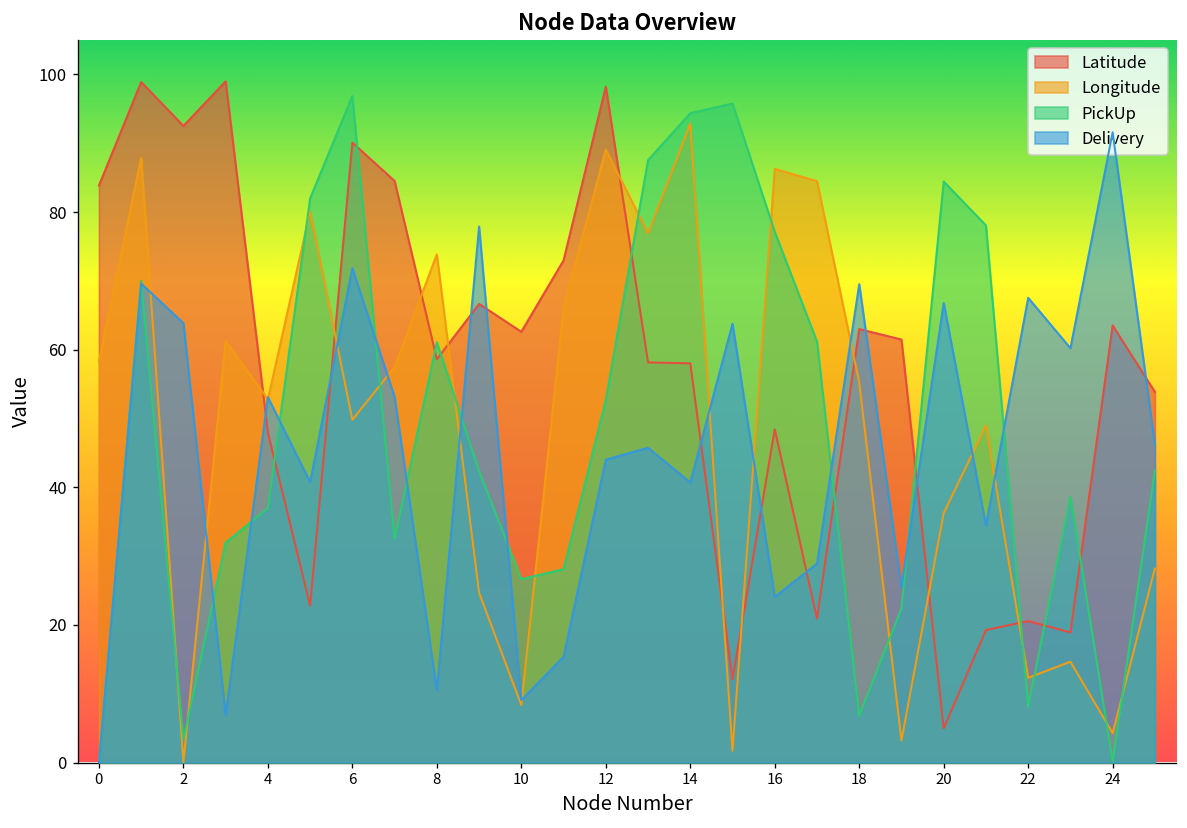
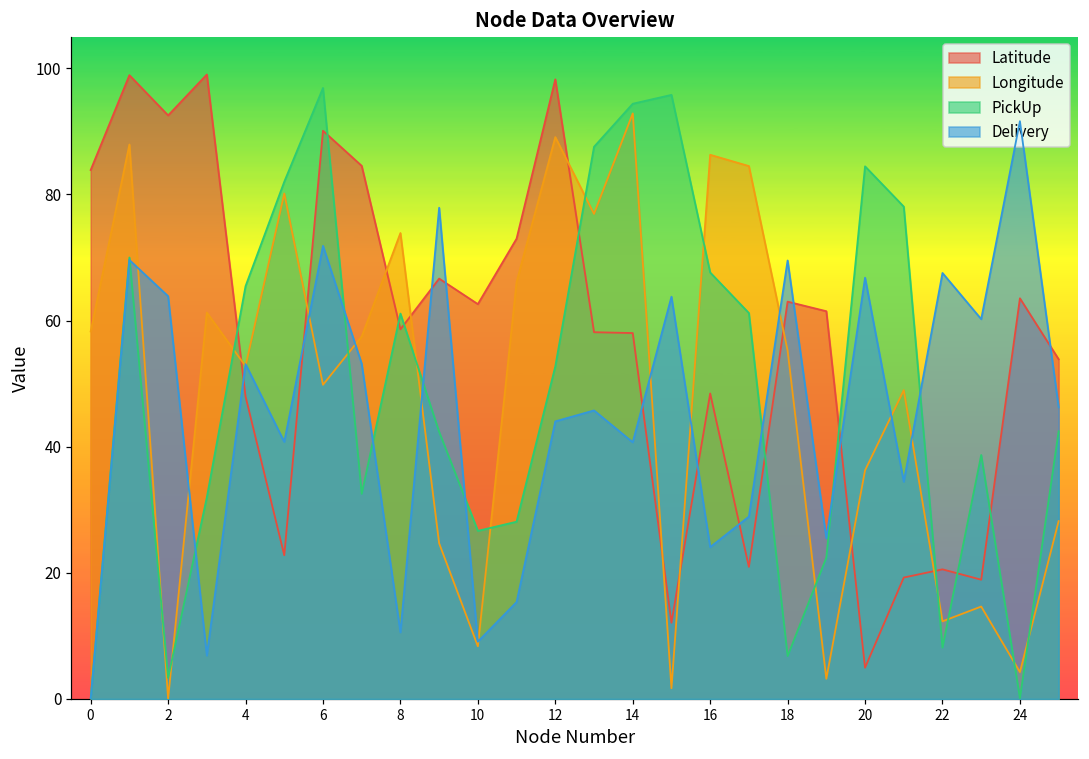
PickUp, 4: 37 -> 65
PickUp, 16: 77 -> 68
